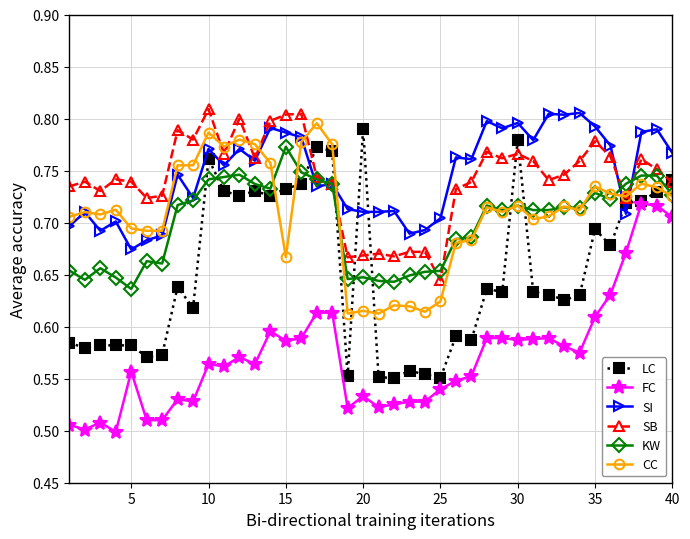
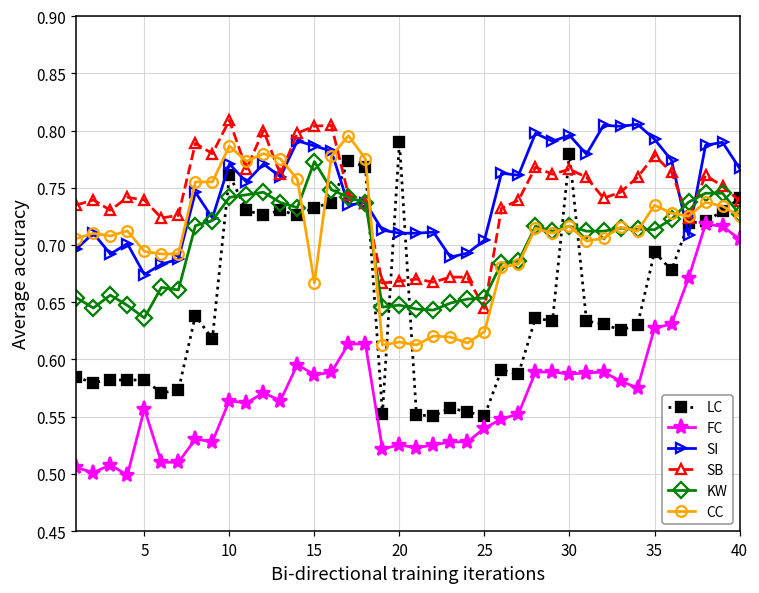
FC, 20: 0.533 -> 0.525
FC, 35: 0.609 -> 0.627
KW, 35: 0.729 -> 0.713
